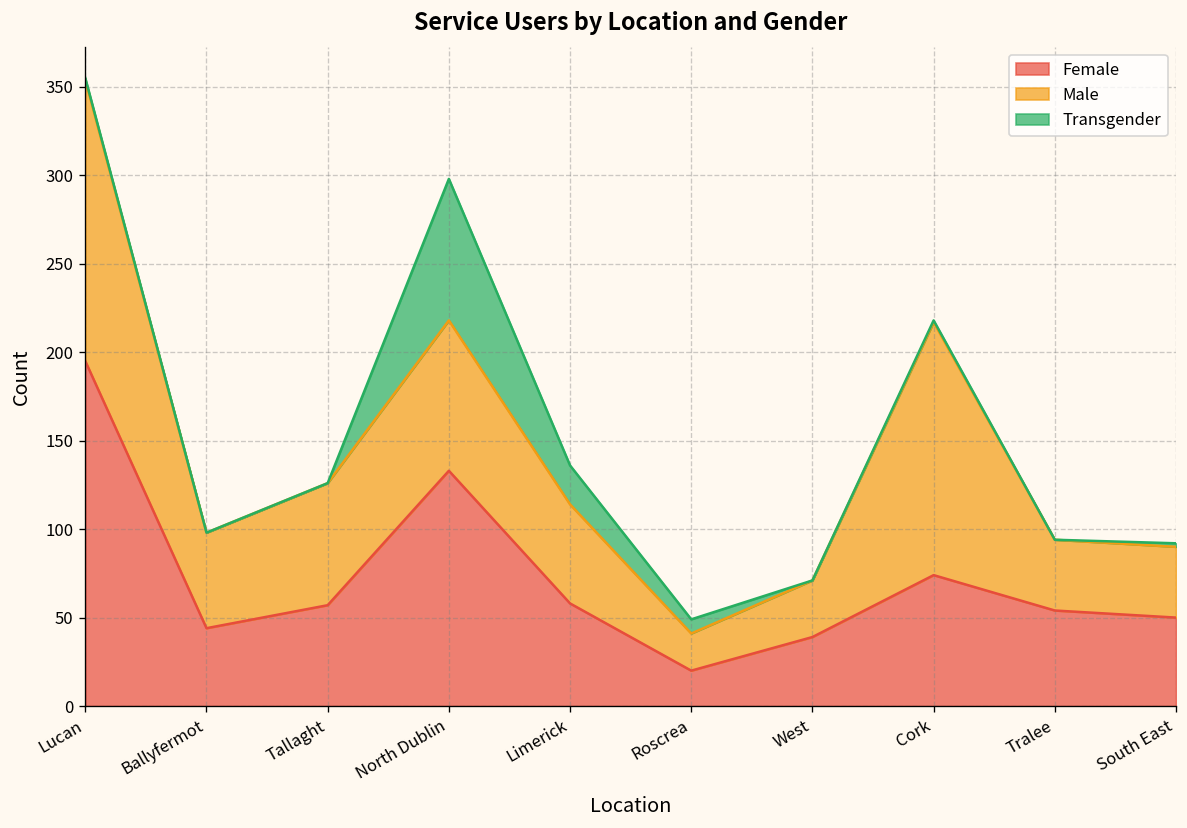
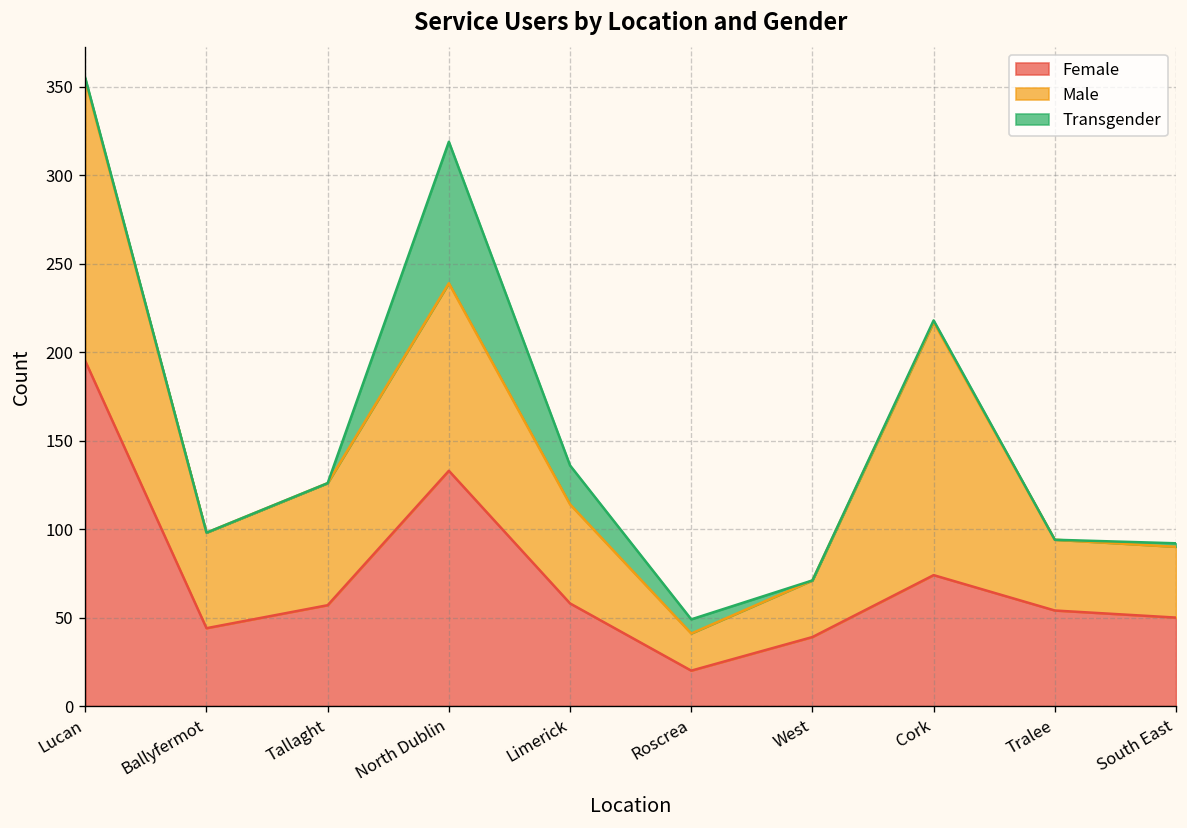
Male, North Dublin: 85 -> 106
